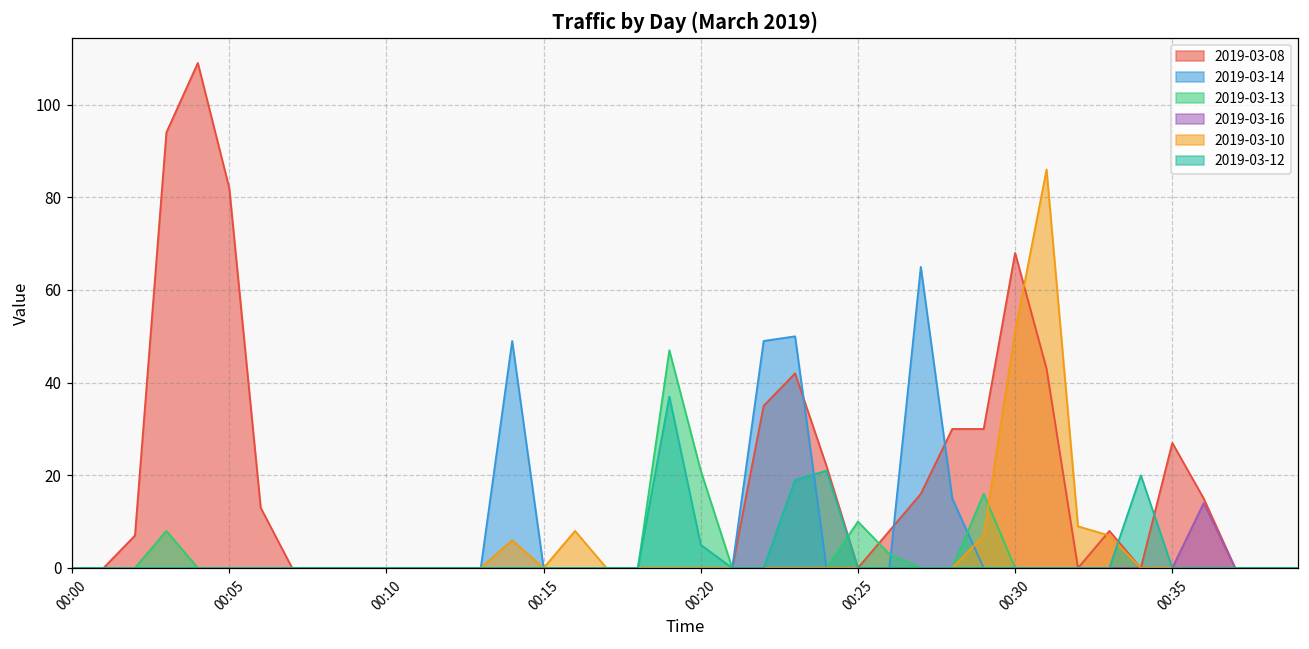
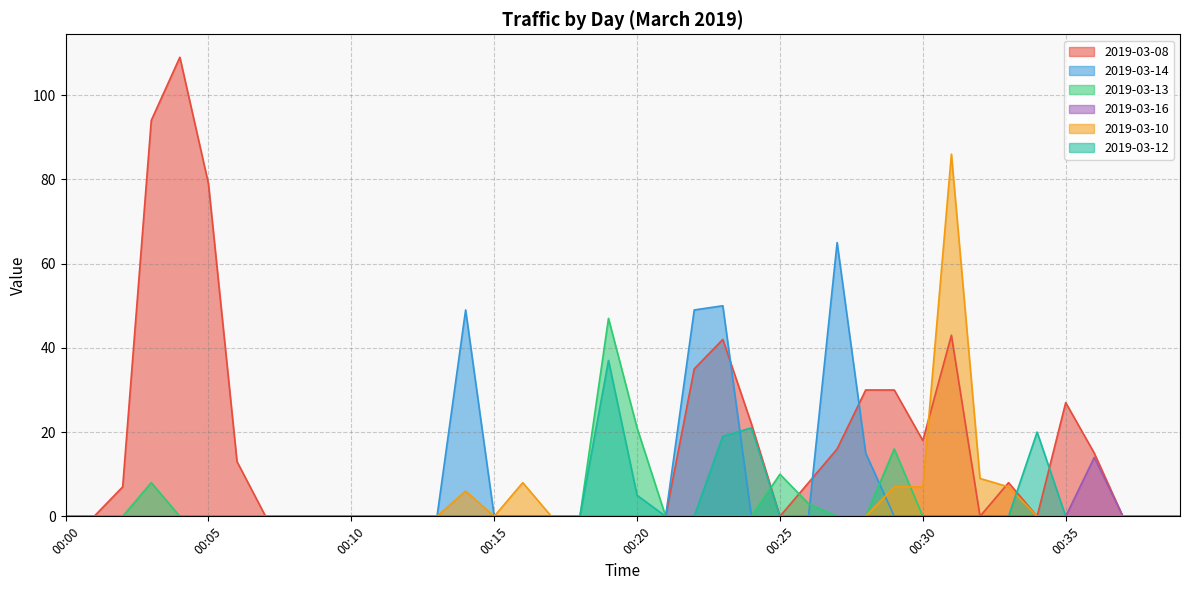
2019-03-08, 00:05: 82 -> 79
2019-03-08, 00:30: 68 -> 18
2019-03-10, 00:30: 51 -> 7
